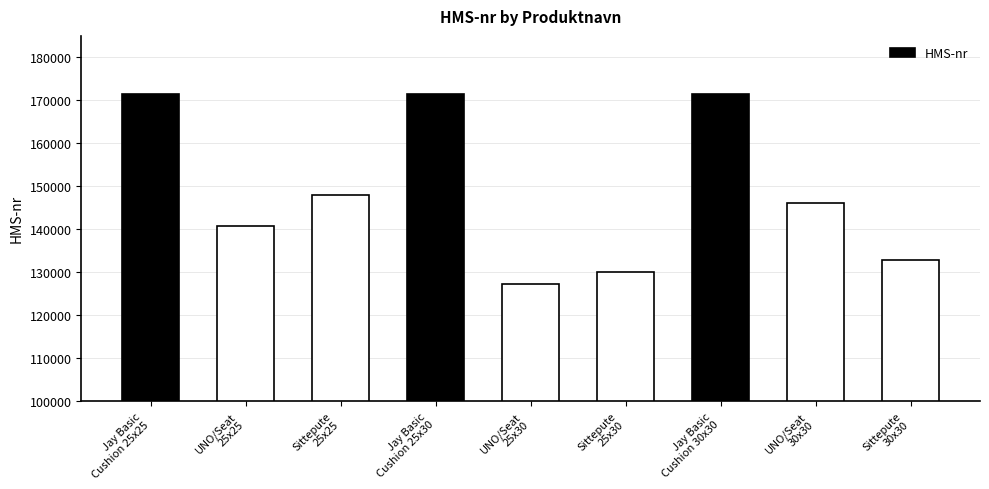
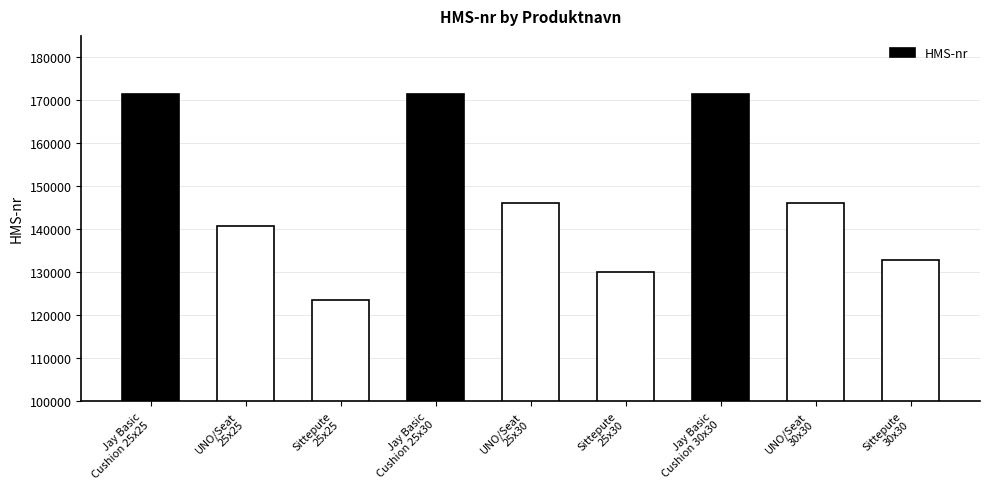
Sittepute 25x25: 148000 -> 123000
UNO/Seat 25x30: 127000 -> 146000
